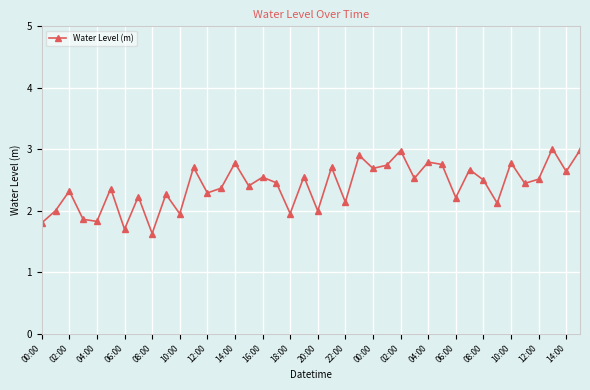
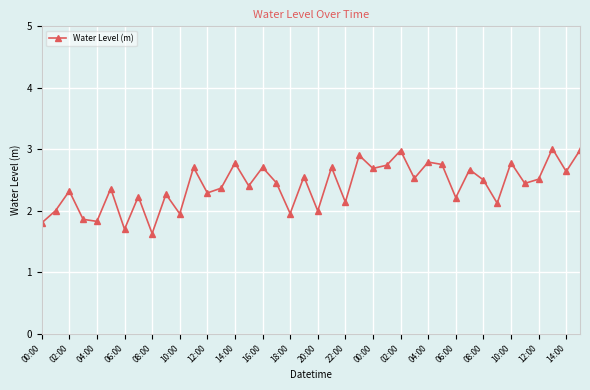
16:00: 2.5 -> 2.7
